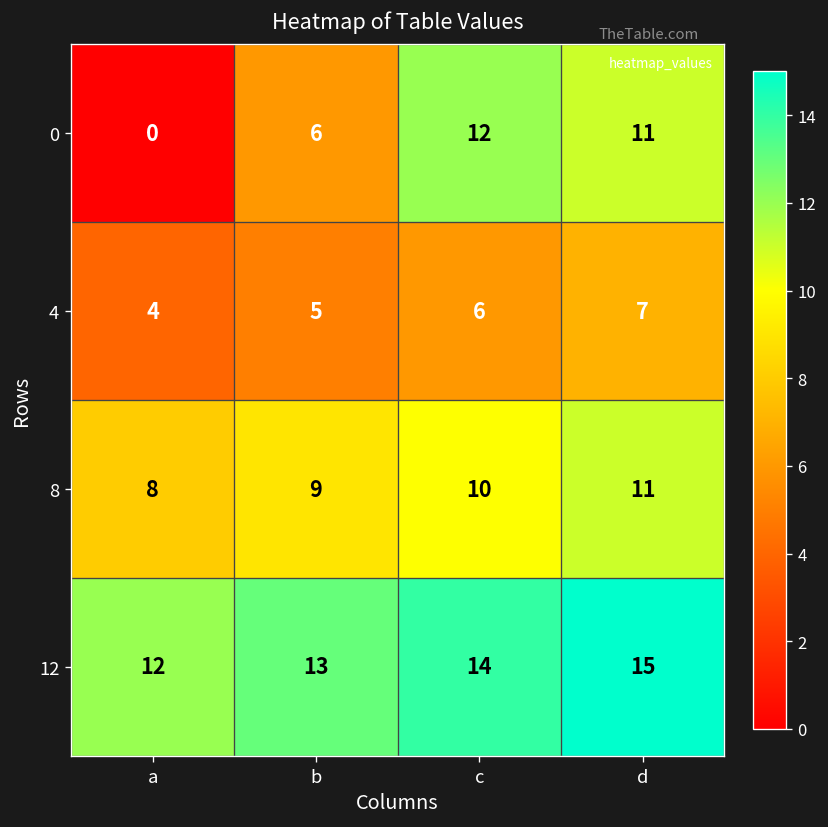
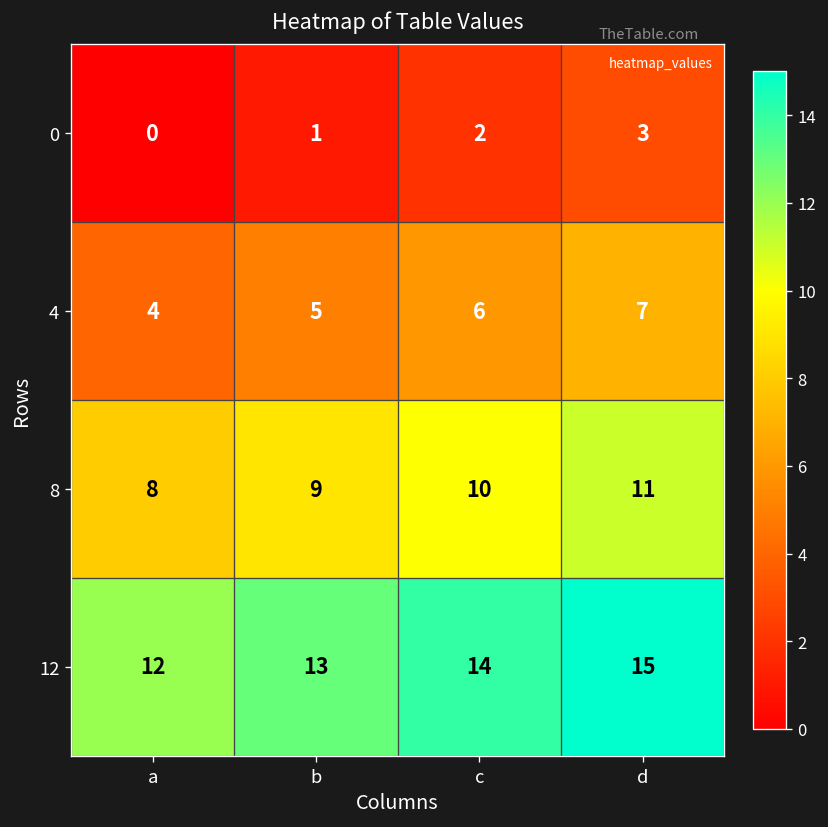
0, b: 6 -> 1
0, c: 12 -> 2
0, d: 11 -> 3
